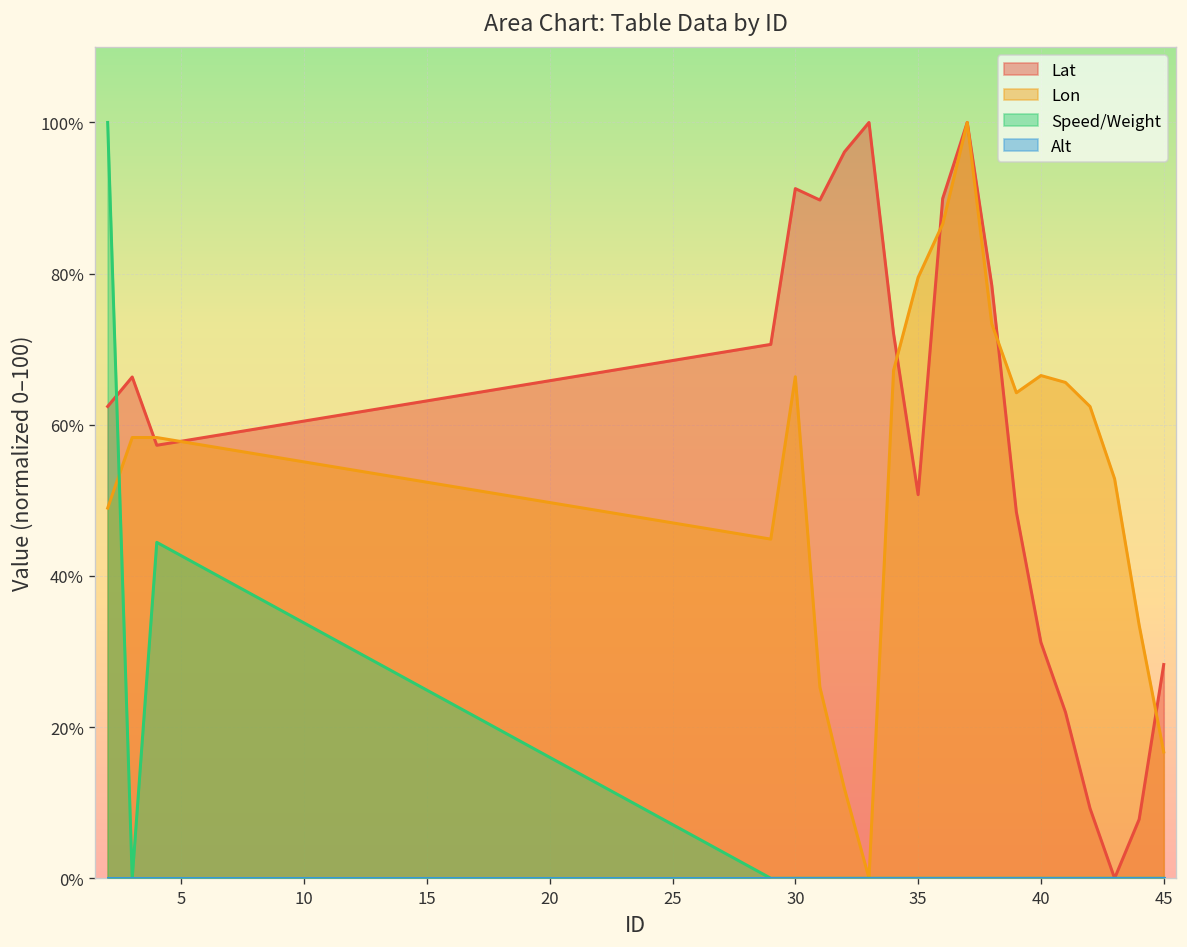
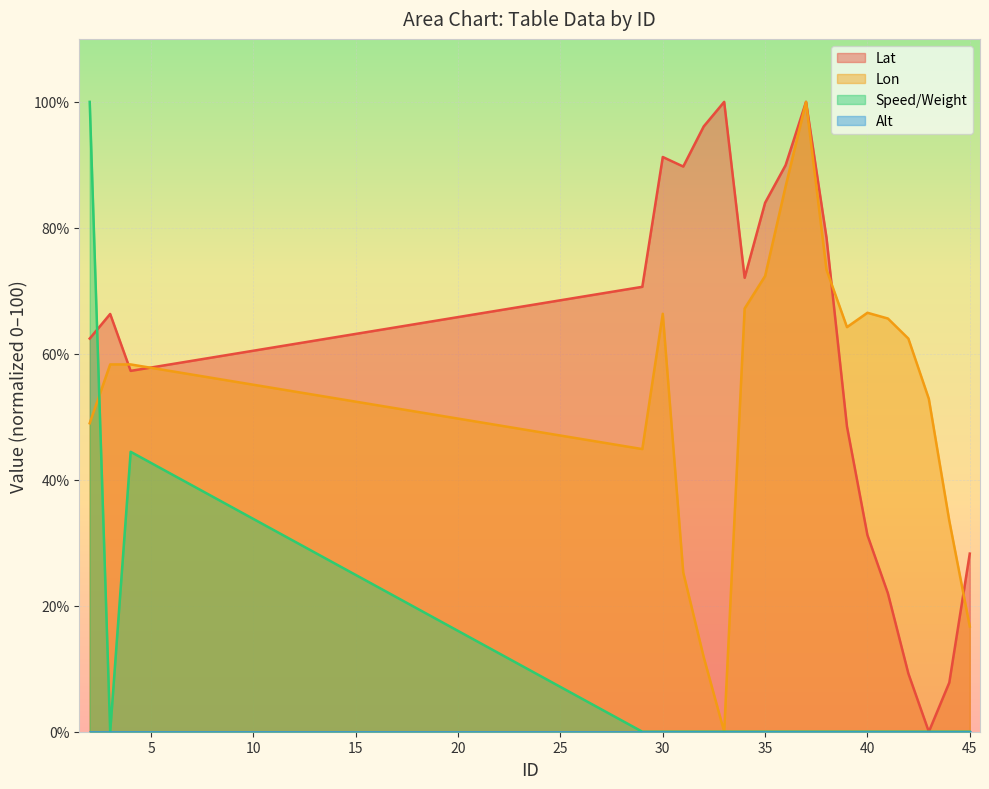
Lat, 35: 51% -> 84%
Lon, 35: 79% -> 72%
